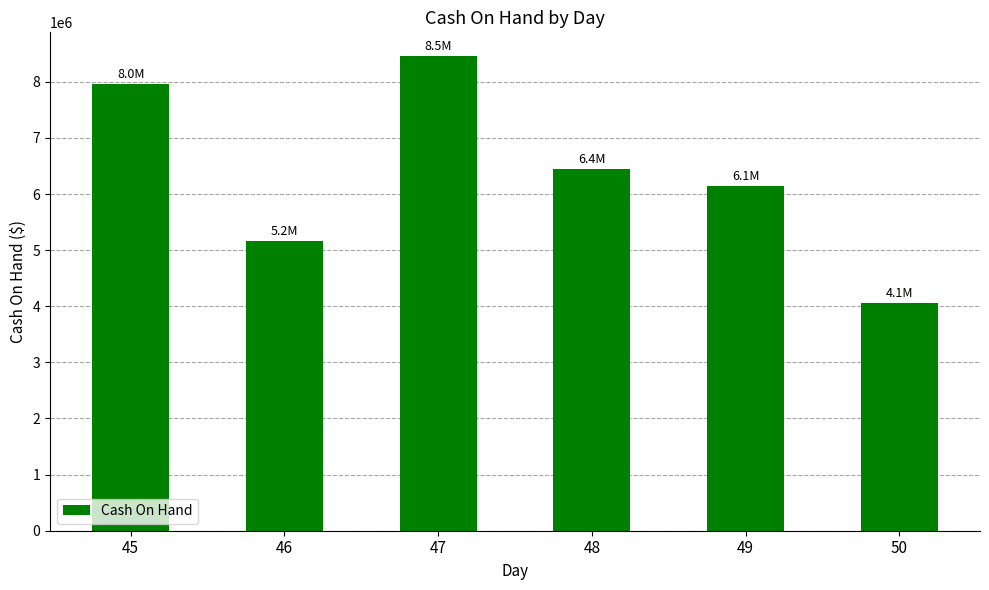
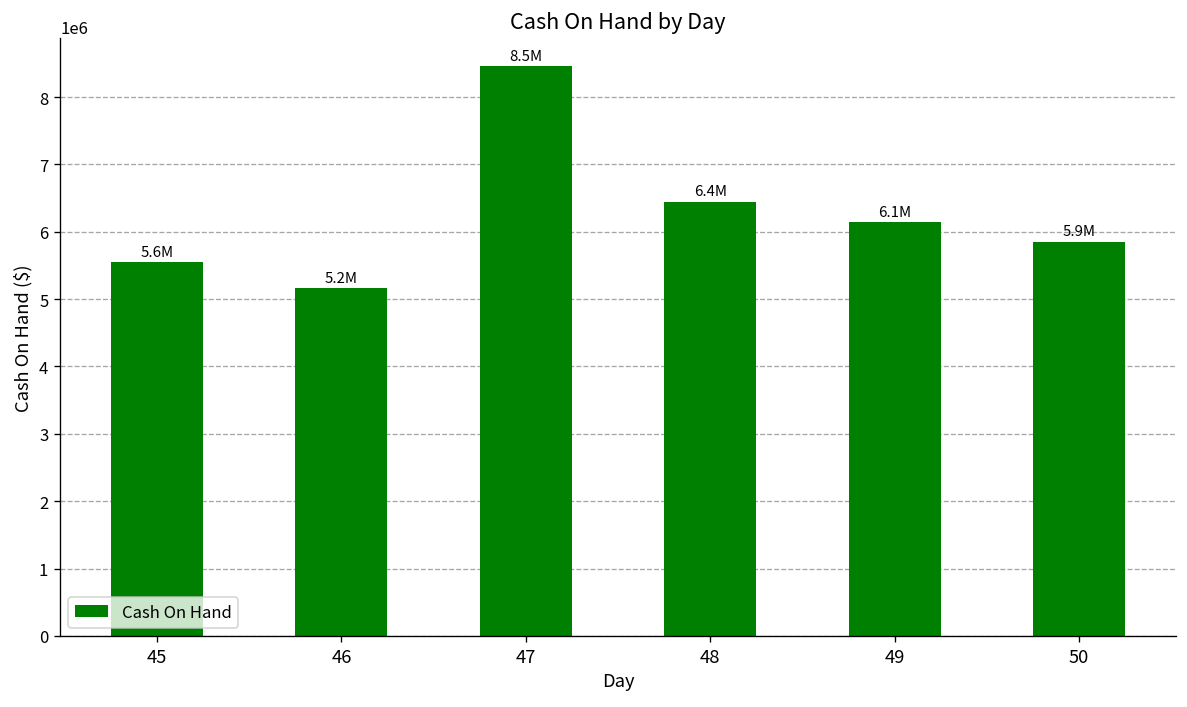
45: 8.0M -> 5.6M
50: 4.1M -> 5.9M
